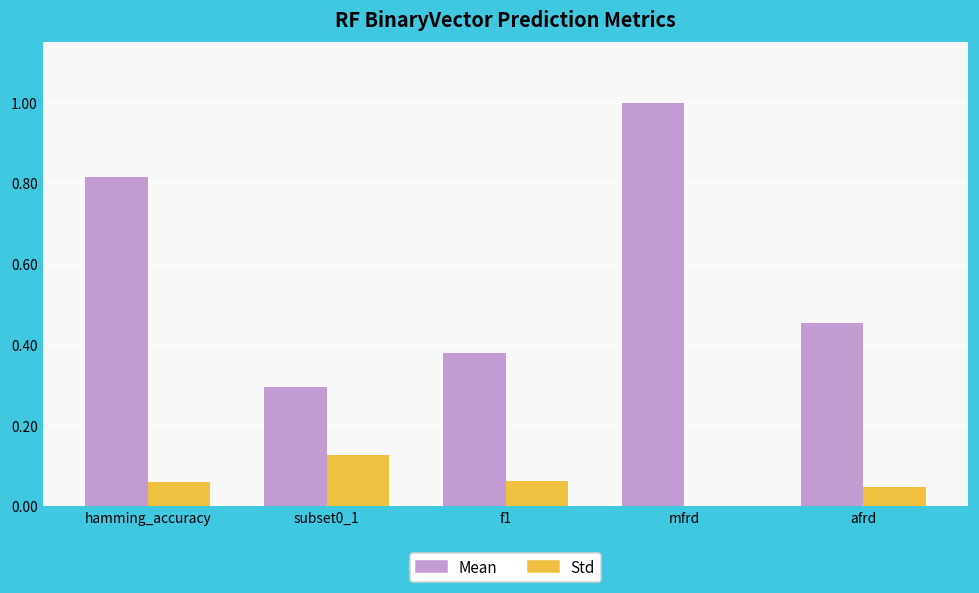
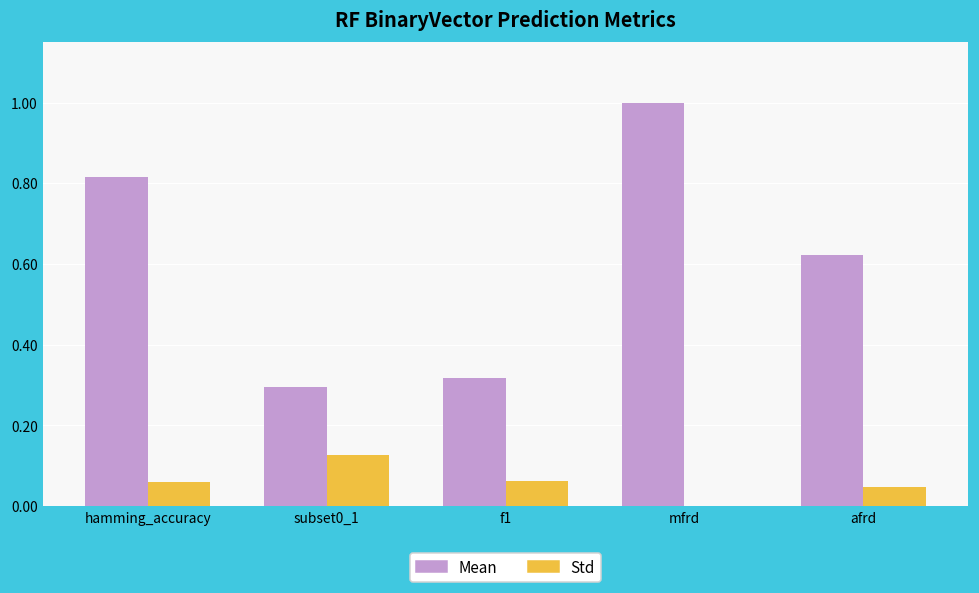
Mean, f1: 0.38 -> 0.32
Mean, afrd: 0.45 -> 0.62
